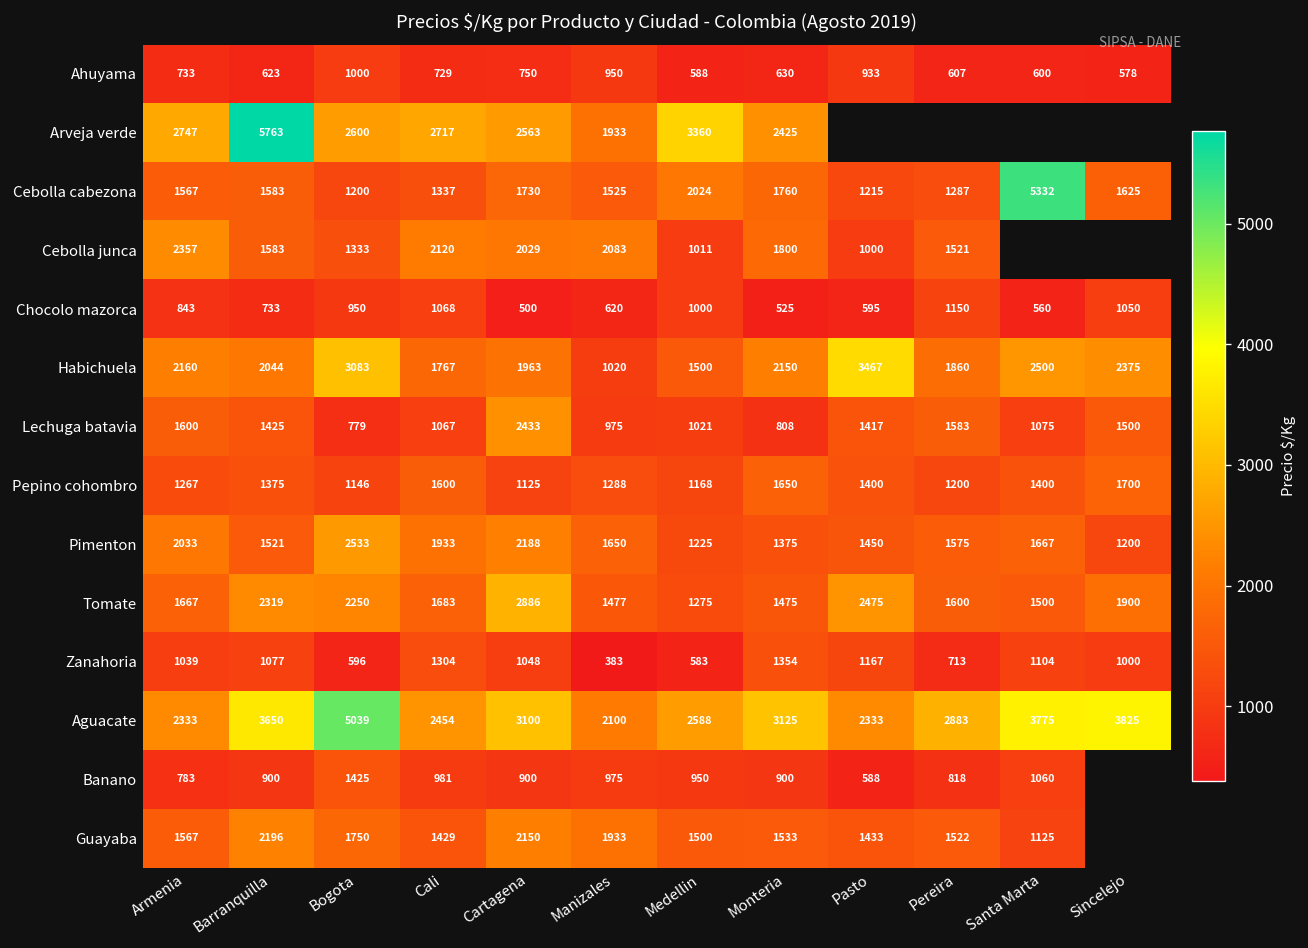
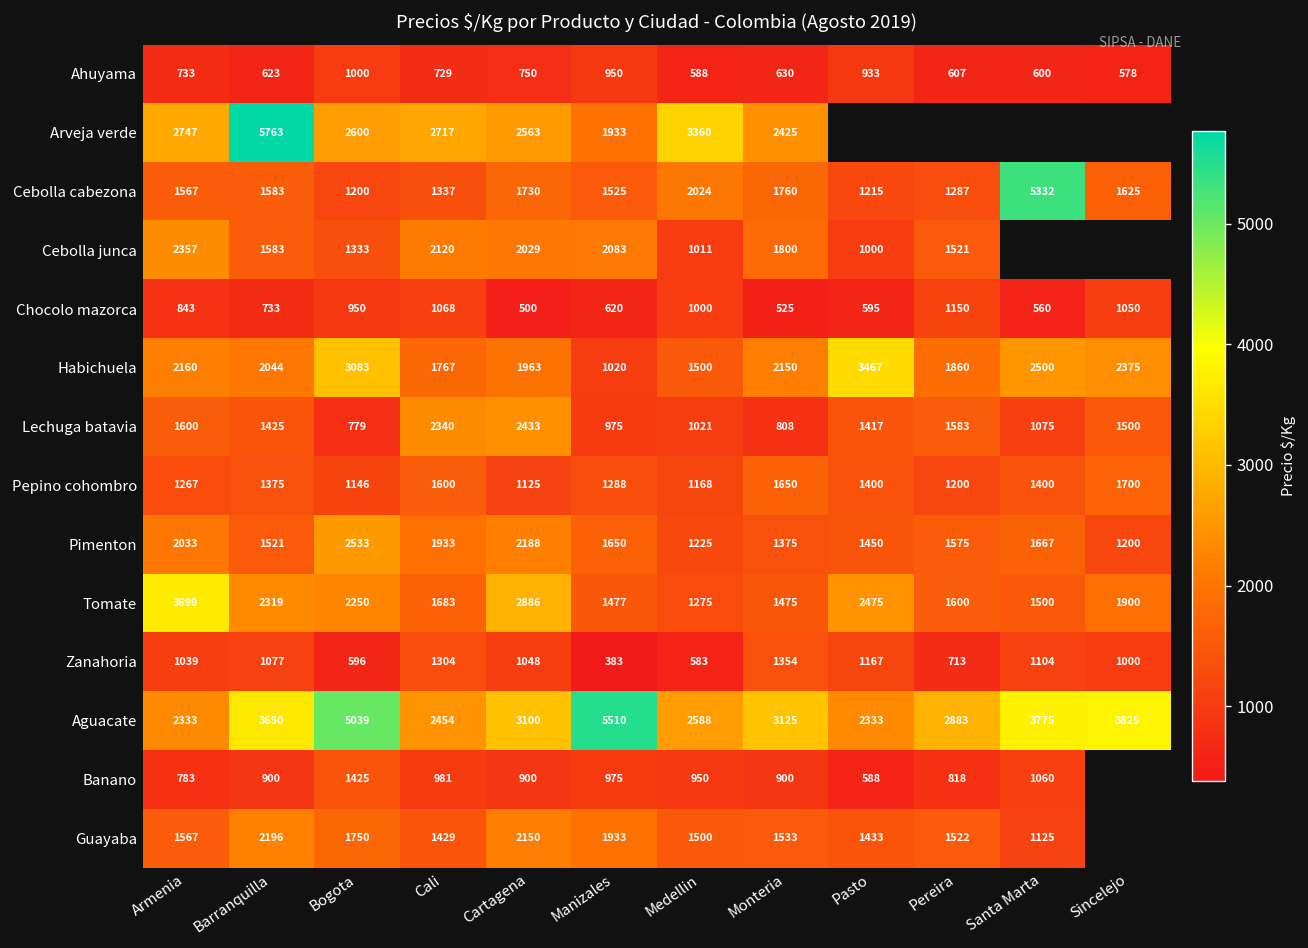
Lechuga batavia, Cali: 1067 -> 2340
Tomate, Armenia: 1667 -> 3699
Aguacate, Manizales: 2100 -> 5510
